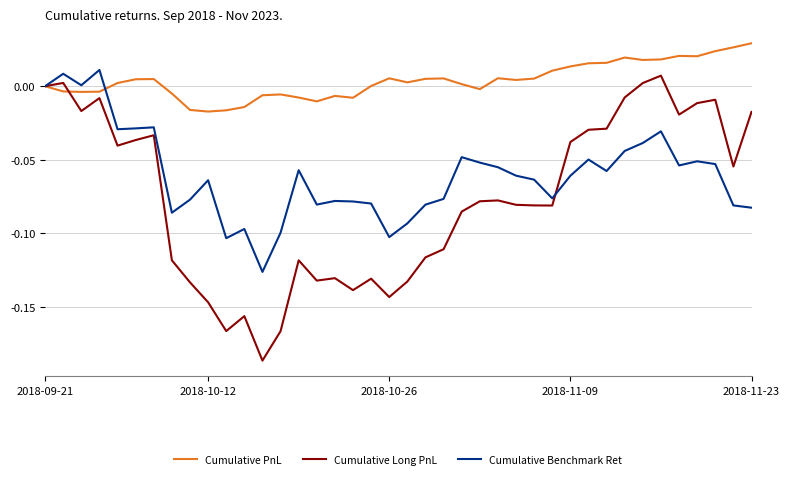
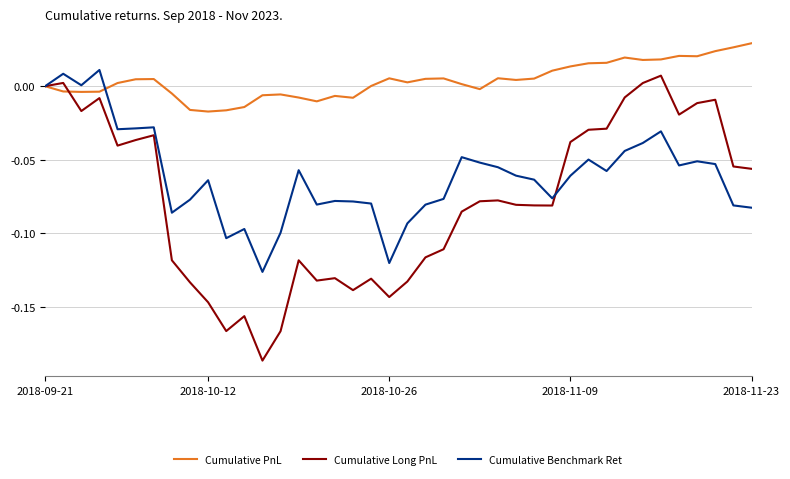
Cumulative Benchmark Ret, 2018-10-26: -0.102 -> -0.120
Cumulative Long PnL, 2018-11-23: -0.017 -> -0.056
